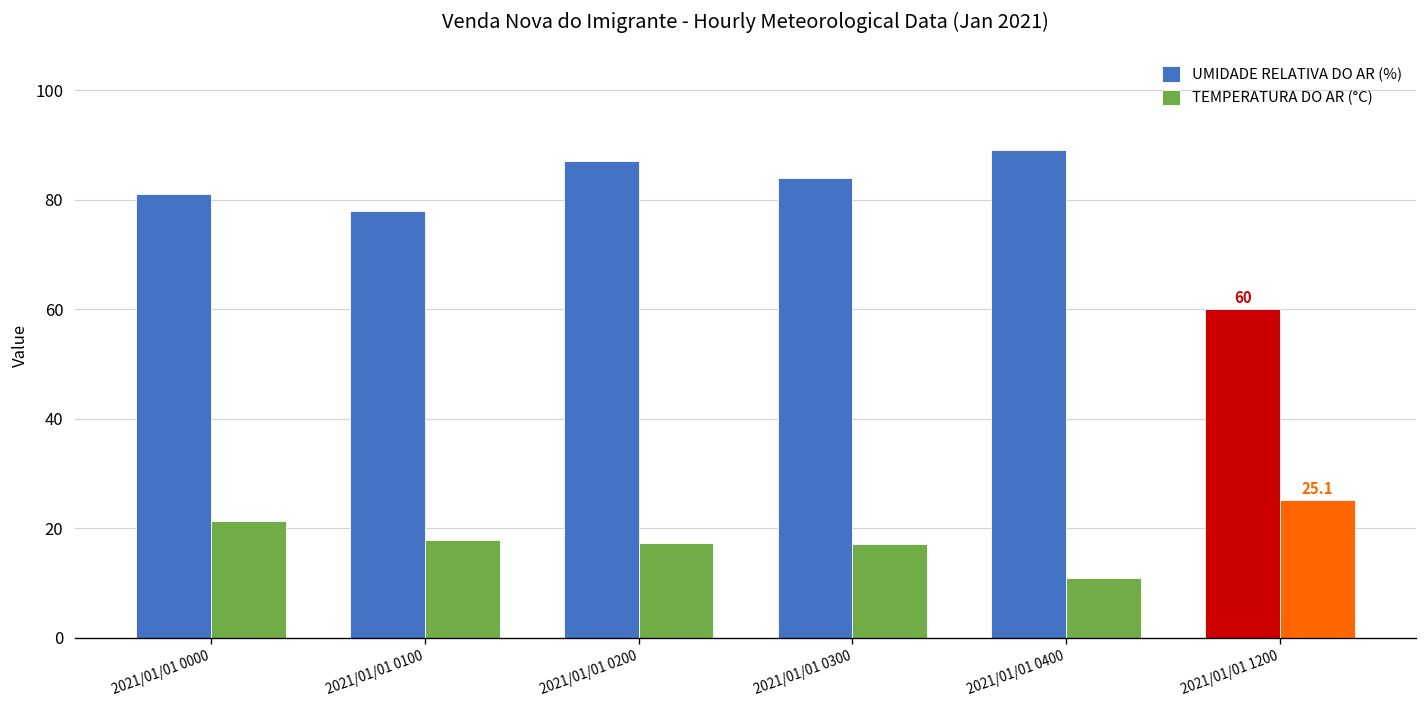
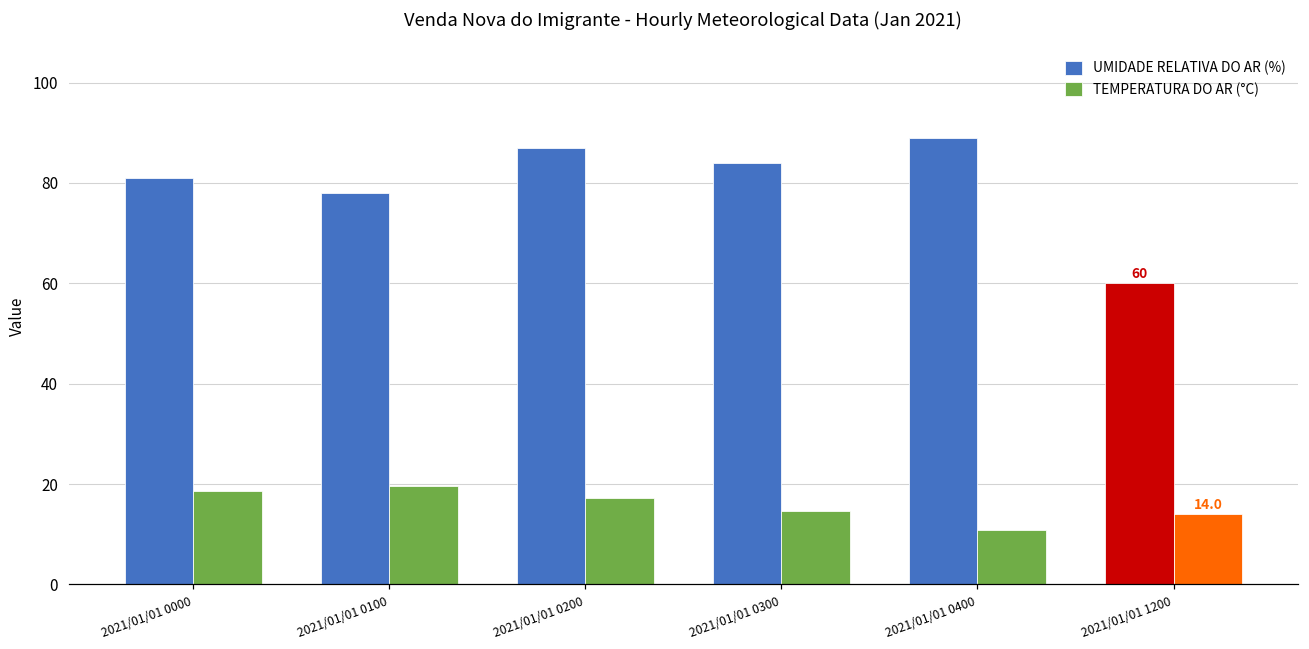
TEMPERATURA DO AR (°C), 2021/01/01 0000: 21 -> 19
TEMPERATURA DO AR (°C), 2021/01/01 0100: 18 -> 20
TEMPERATURA DO AR (°C), 2021/01/01 0300: 17 -> 15
TEMPERATURA DO AR (°C), 2021/01/01 1200: 25.1 -> 14.0
